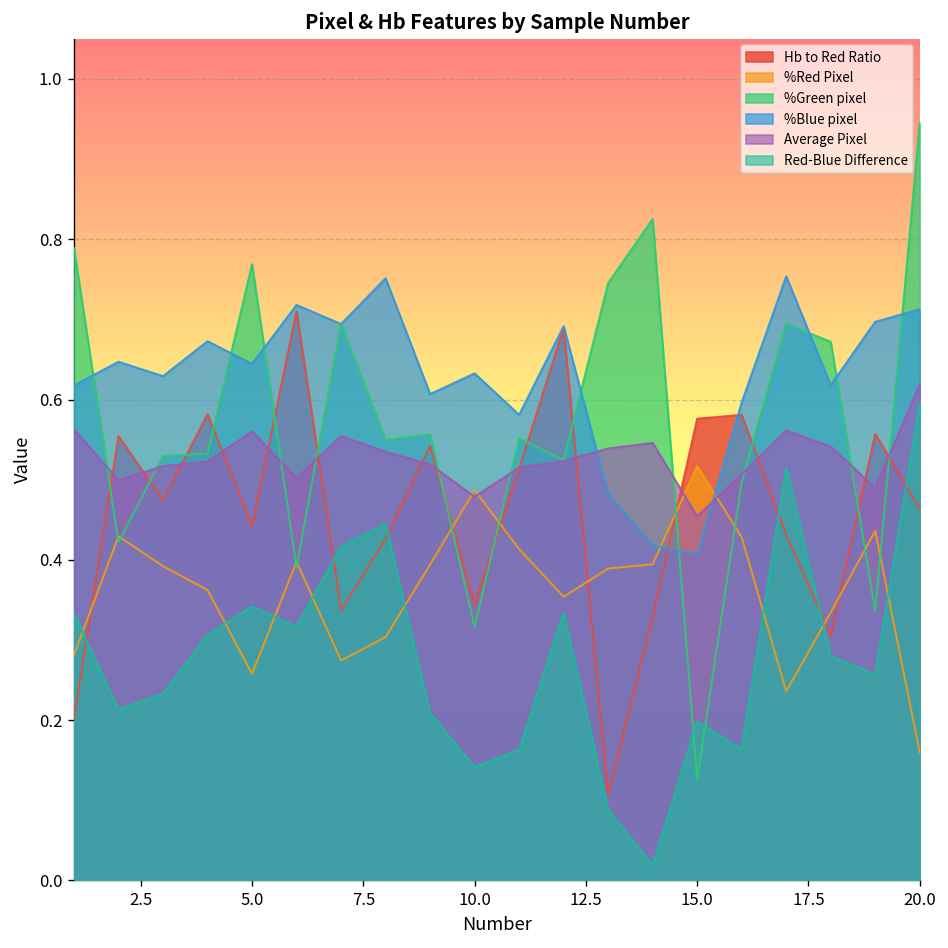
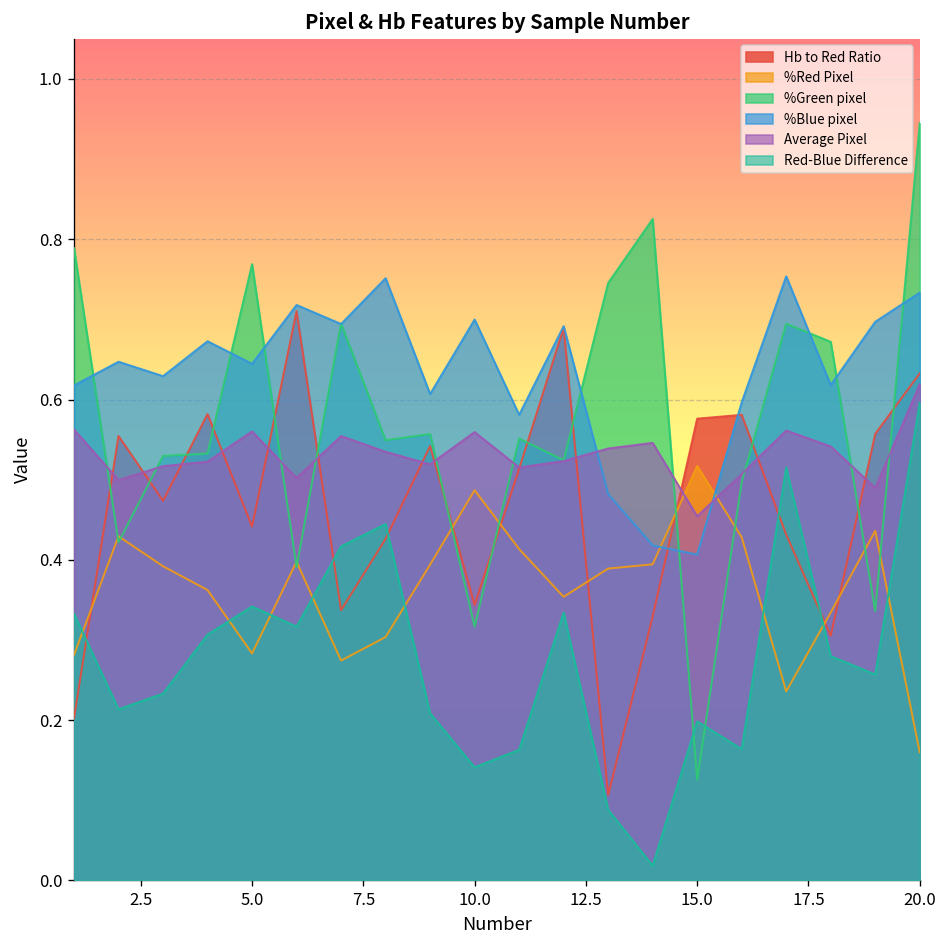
%Red Pixel, 5.0: 0.26 -> 0.28
%Blue pixel, 10.0: 0.63 -> 0.70
Average Pixel, 10.0: 0.48 -> 0.56
Hb to Red Ratio, 20.0: 0.46 -> 0.63
%Blue pixel, 20.0: 0.71 -> 0.73
